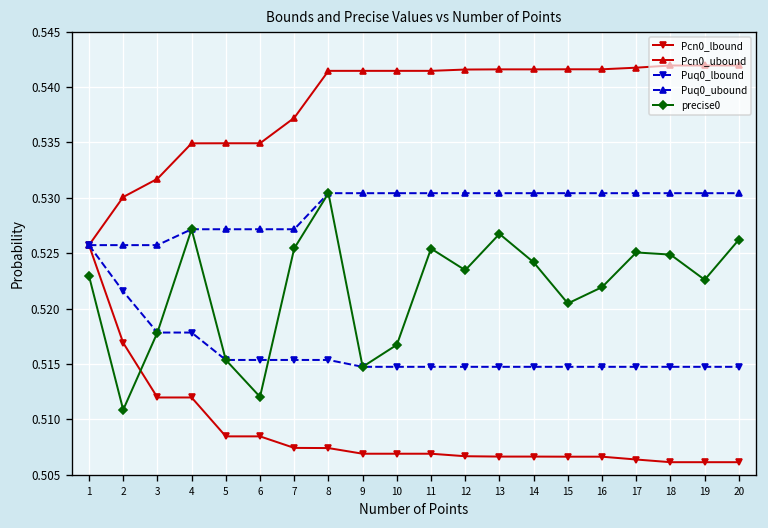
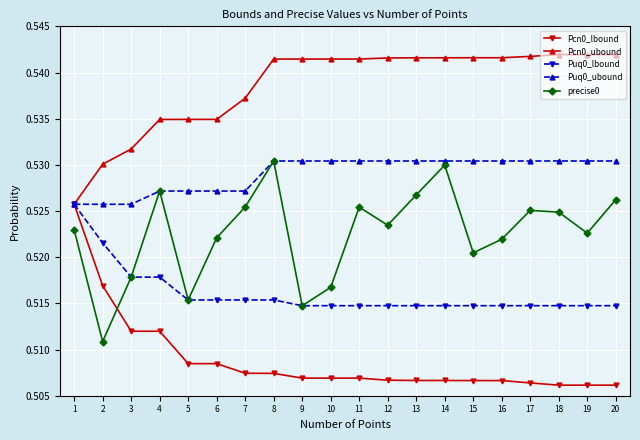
precise0, 6: 0.512 -> 0.522
precise0, 14: 0.524 -> 0.530
